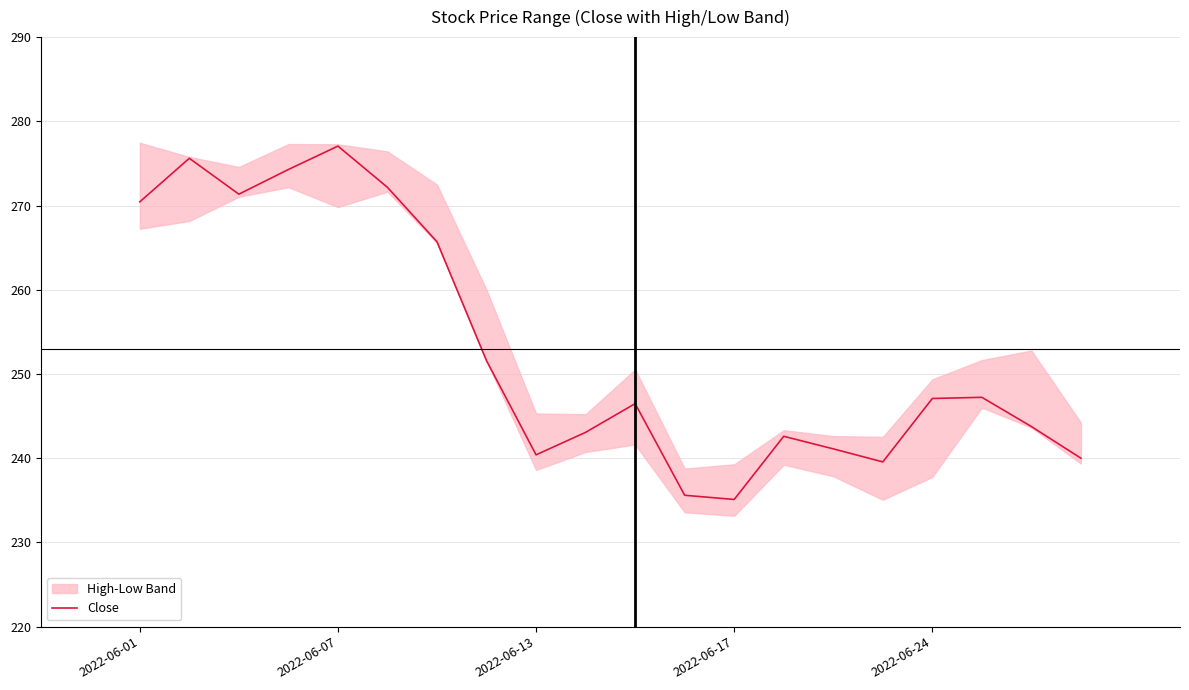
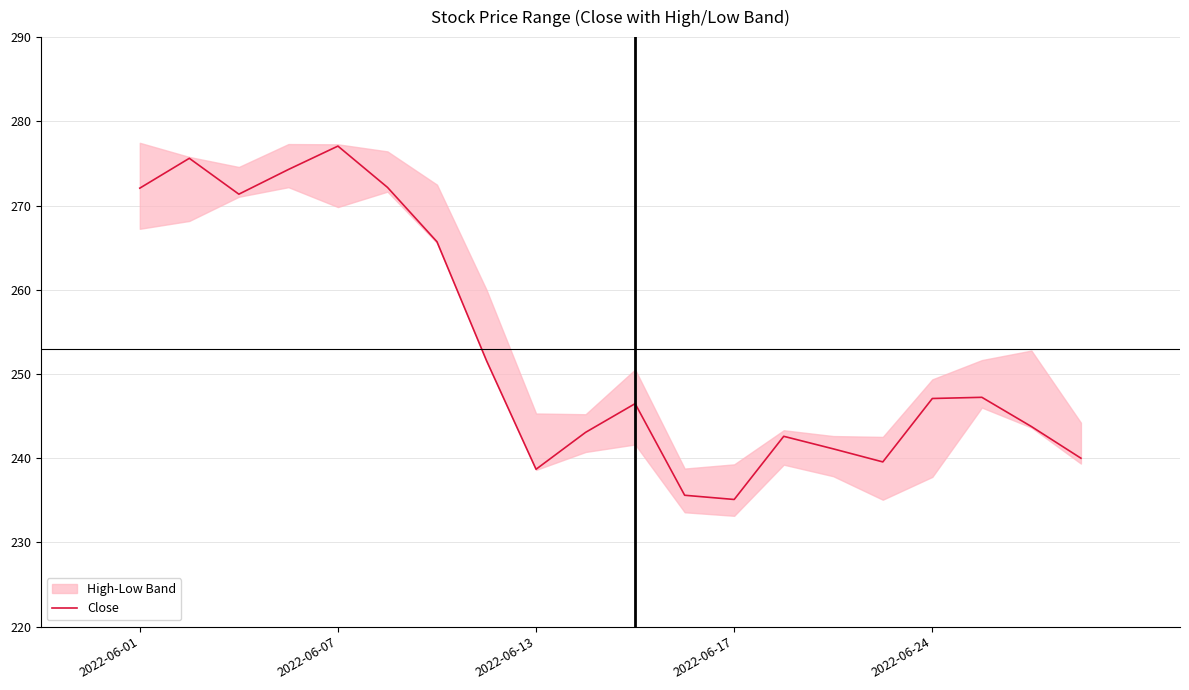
Close, 2022-06-01: 270 -> 272
Close, 2022-06-13: 240 -> 239
